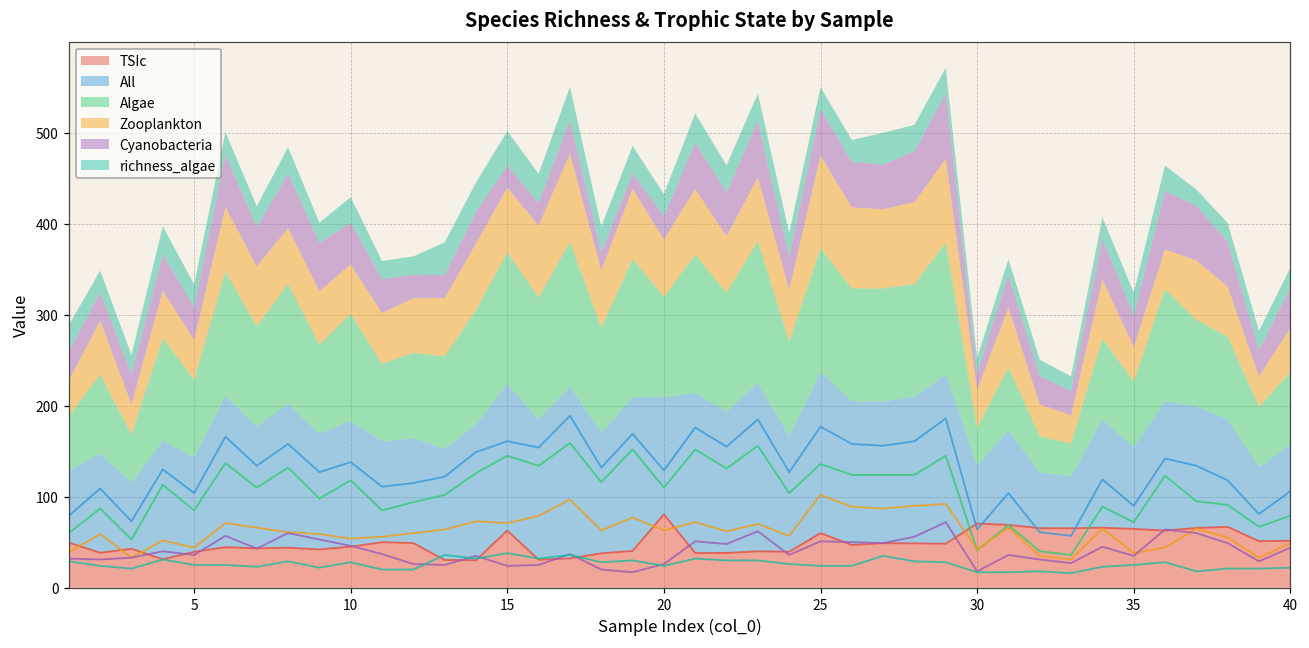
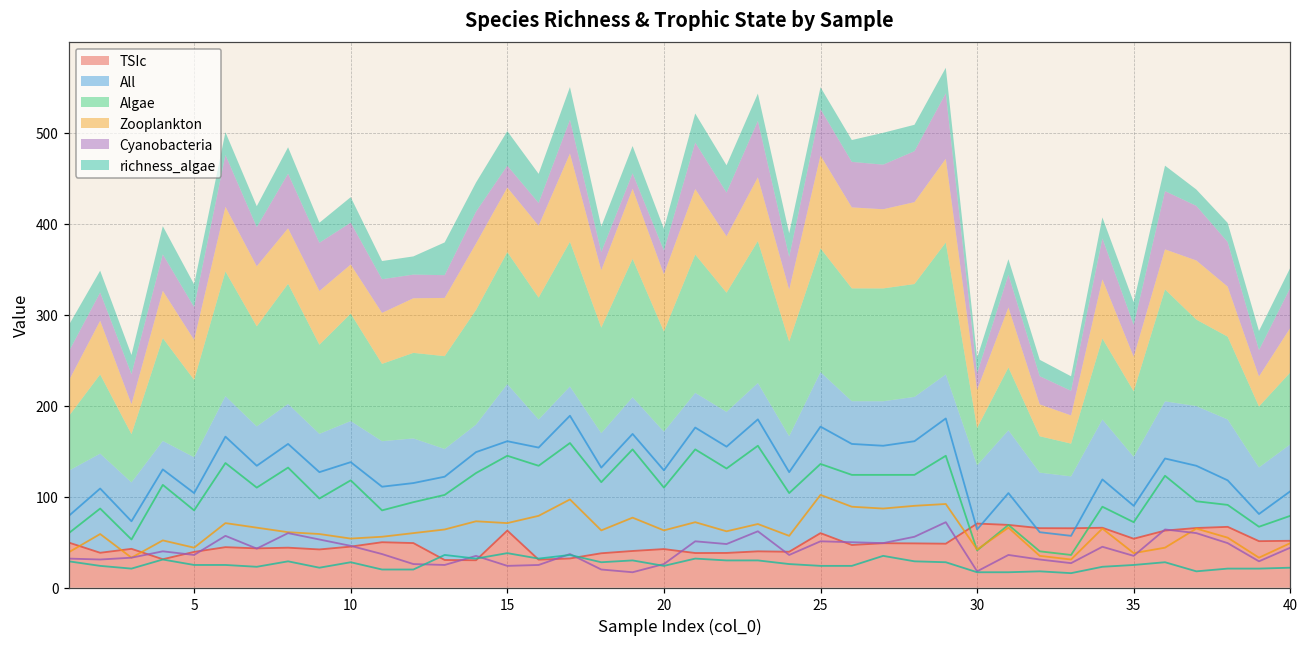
TSIc, 20: 80 -> 40
TSIc, 35: 60 -> 50
